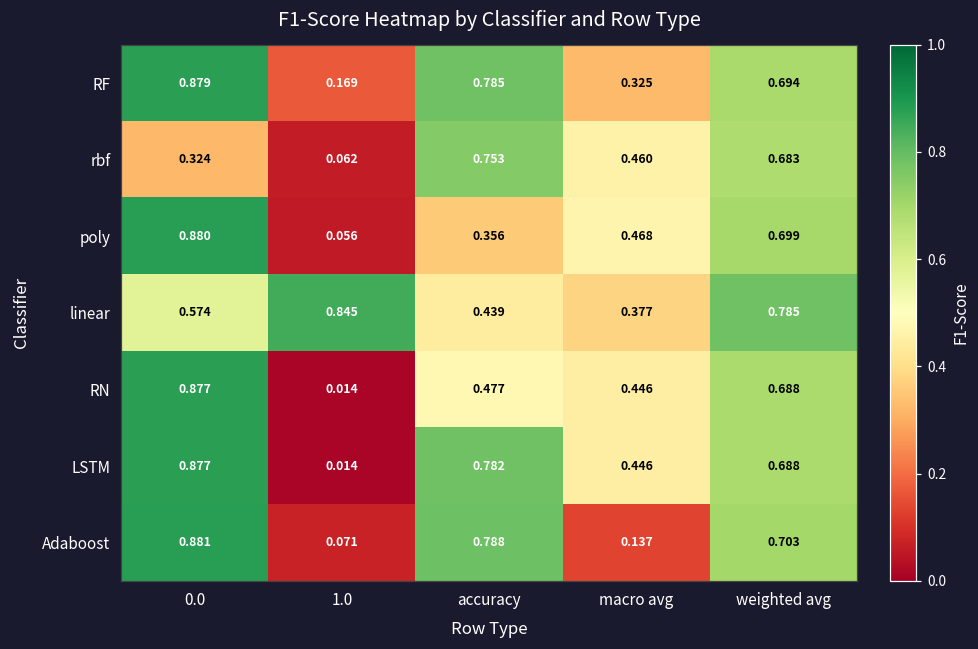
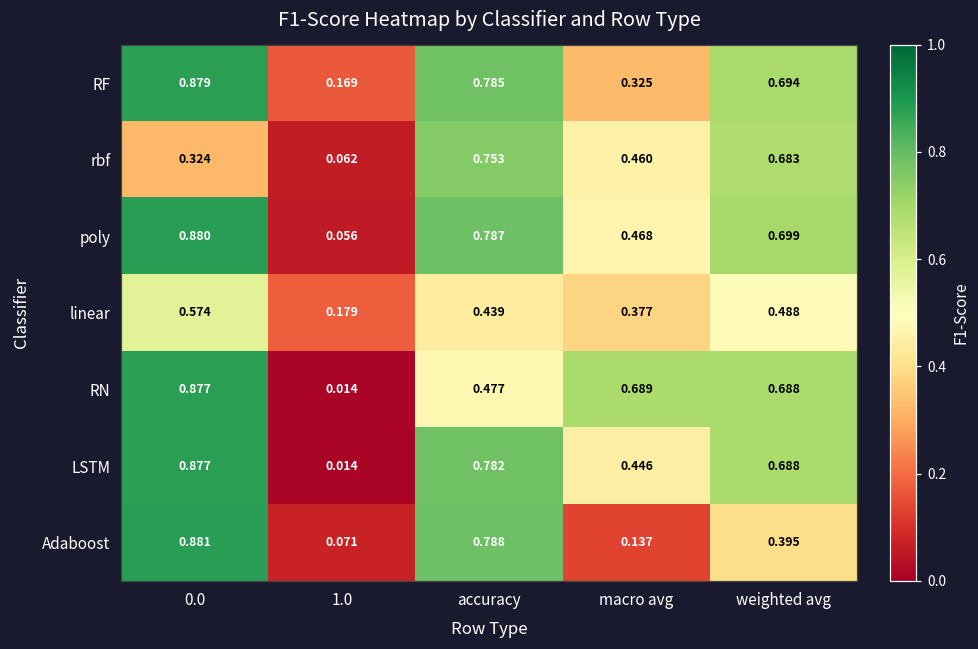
poly, accuracy: 0.356 -> 0.787
linear, 1.0: 0.845 -> 0.179
linear, weighted avg: 0.785 -> 0.488
RN, macro avg: 0.446 -> 0.689
Adaboost, weighted avg: 0.703 -> 0.395
